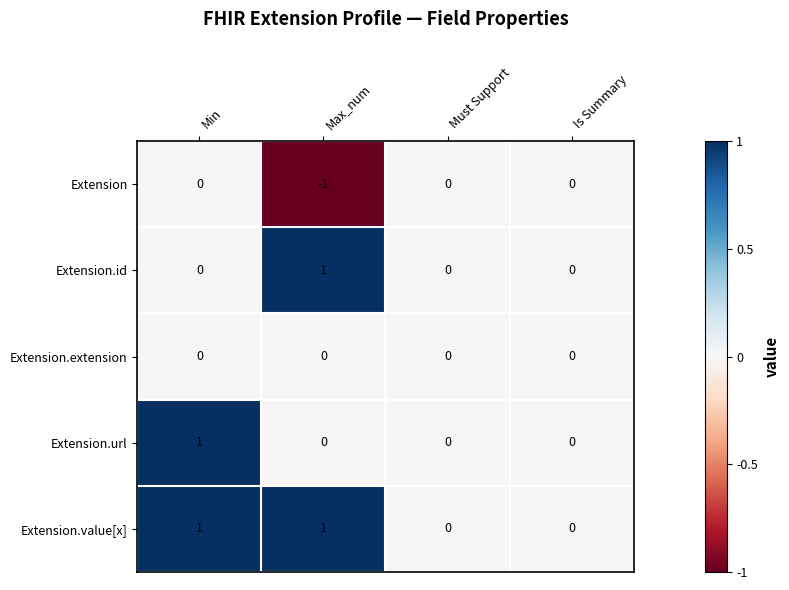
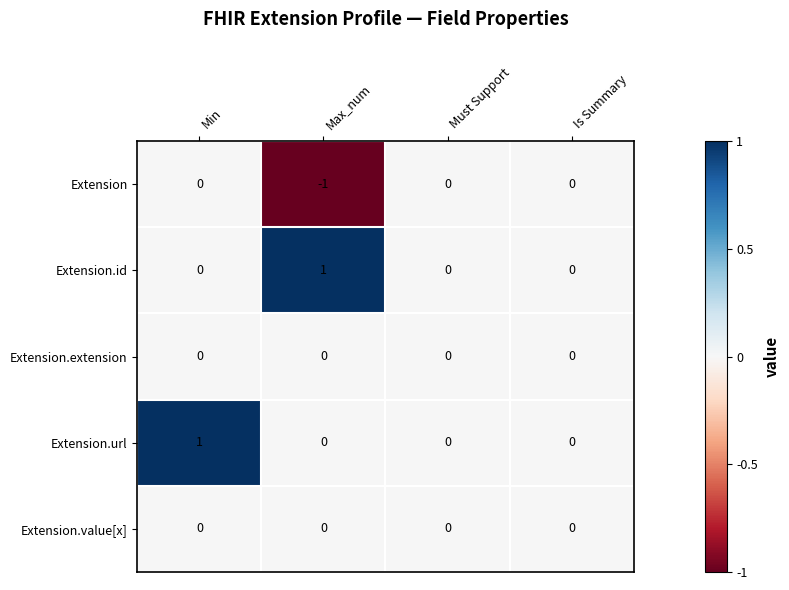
Extension.value[x], Min: 1 -> 0
Extension.value[x], Max_num: 1 -> 0
